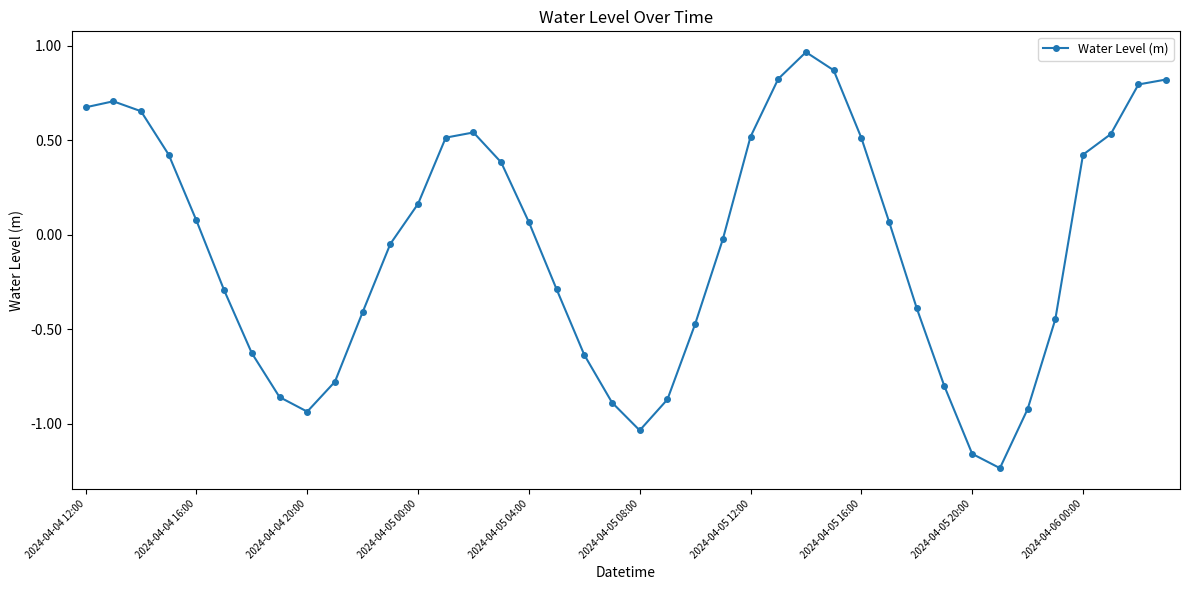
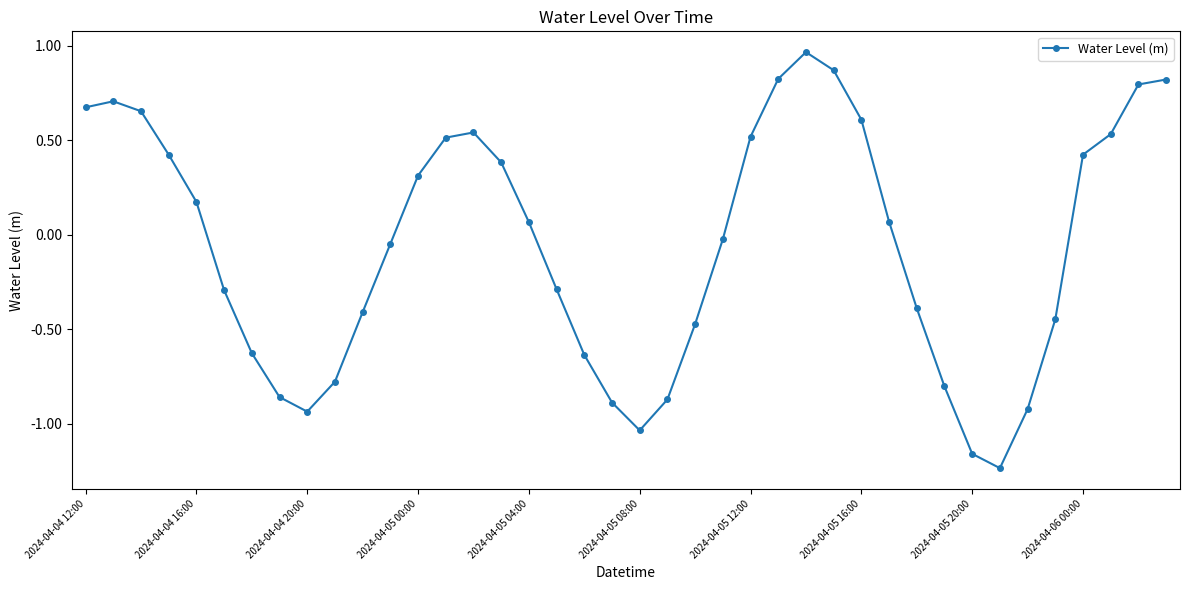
2024-04-04 16:00: 0.08 -> 0.17
2024-04-05 00:00: 0.16 -> 0.31
2024-04-05 16:00: 0.51 -> 0.61
